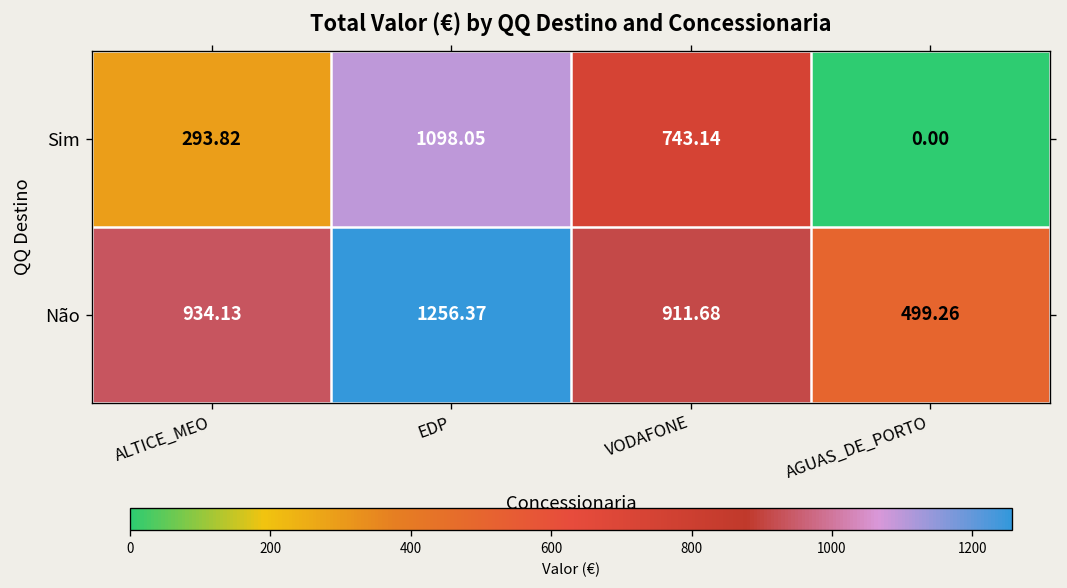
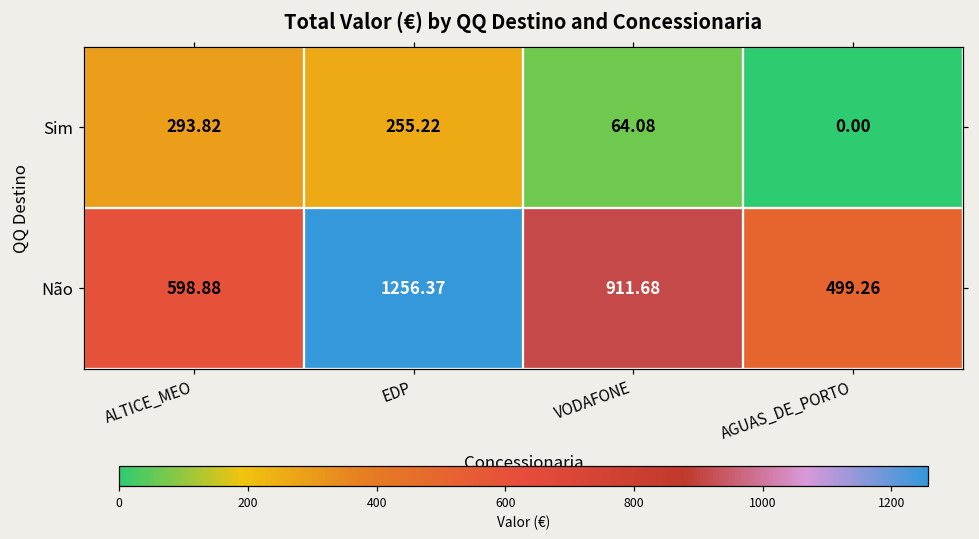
Sim, EDP: 1098.05 -> 255.22
Sim, VODAFONE: 743.14 -> 64.08
Não, ALTICE_MEO: 934.13 -> 598.88
